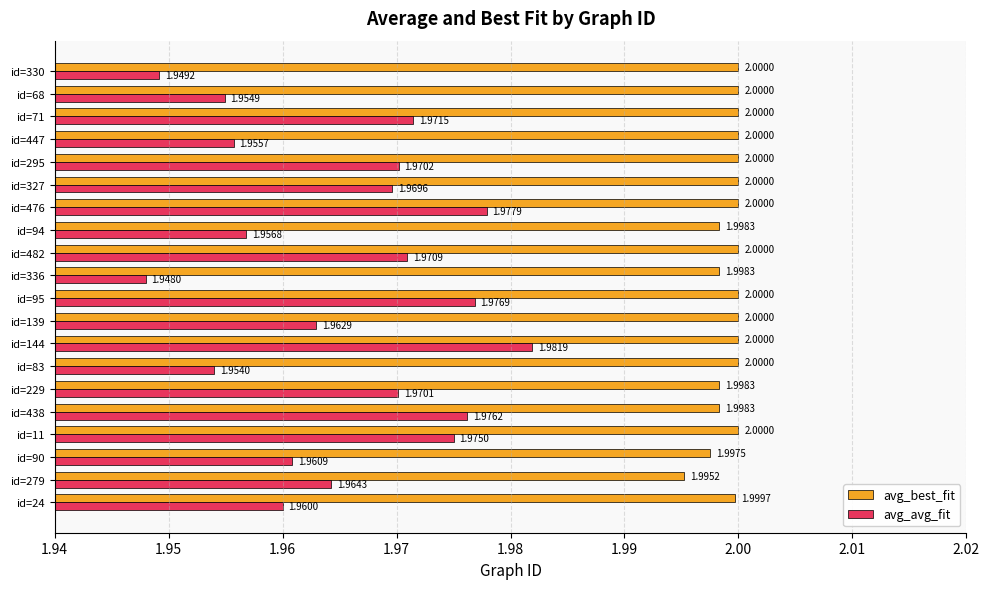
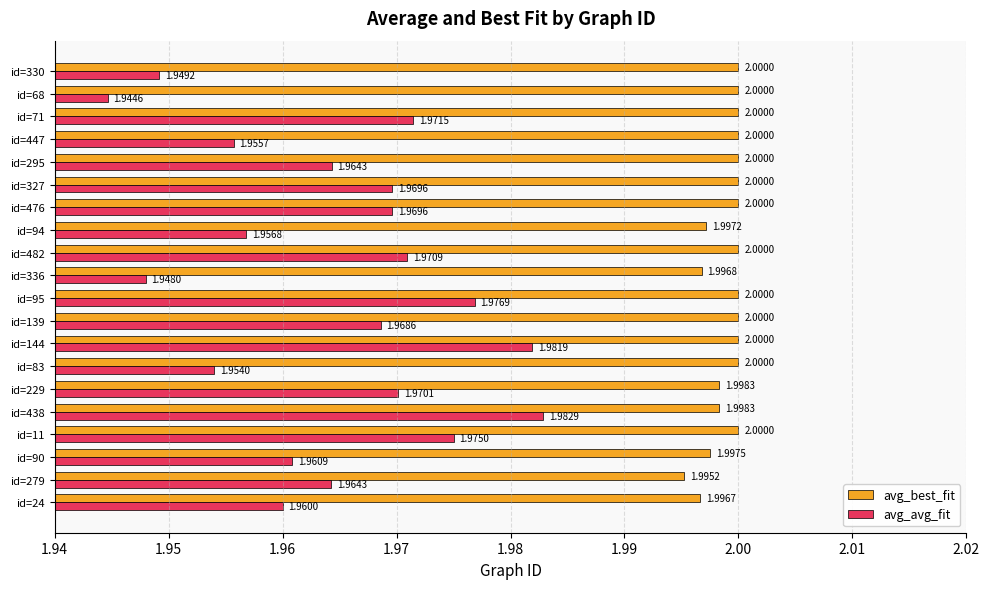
avg_avg_fit, id=68: 1.9549 -> 1.9446
avg_avg_fit, id=295: 1.9702 -> 1.9643
avg_avg_fit, id=476: 1.9779 -> 1.9696
avg_best_fit, id=94: 1.9983 -> 1.9972
avg_best_fit, id=336: 1.9983 -> 1.9968
avg_avg_fit, id=139: 1.9629 -> 1.9686
avg_avg_fit, id=438: 1.9762 -> 1.9829
avg_best_fit, id=24: 1.9997 -> 1.9967
